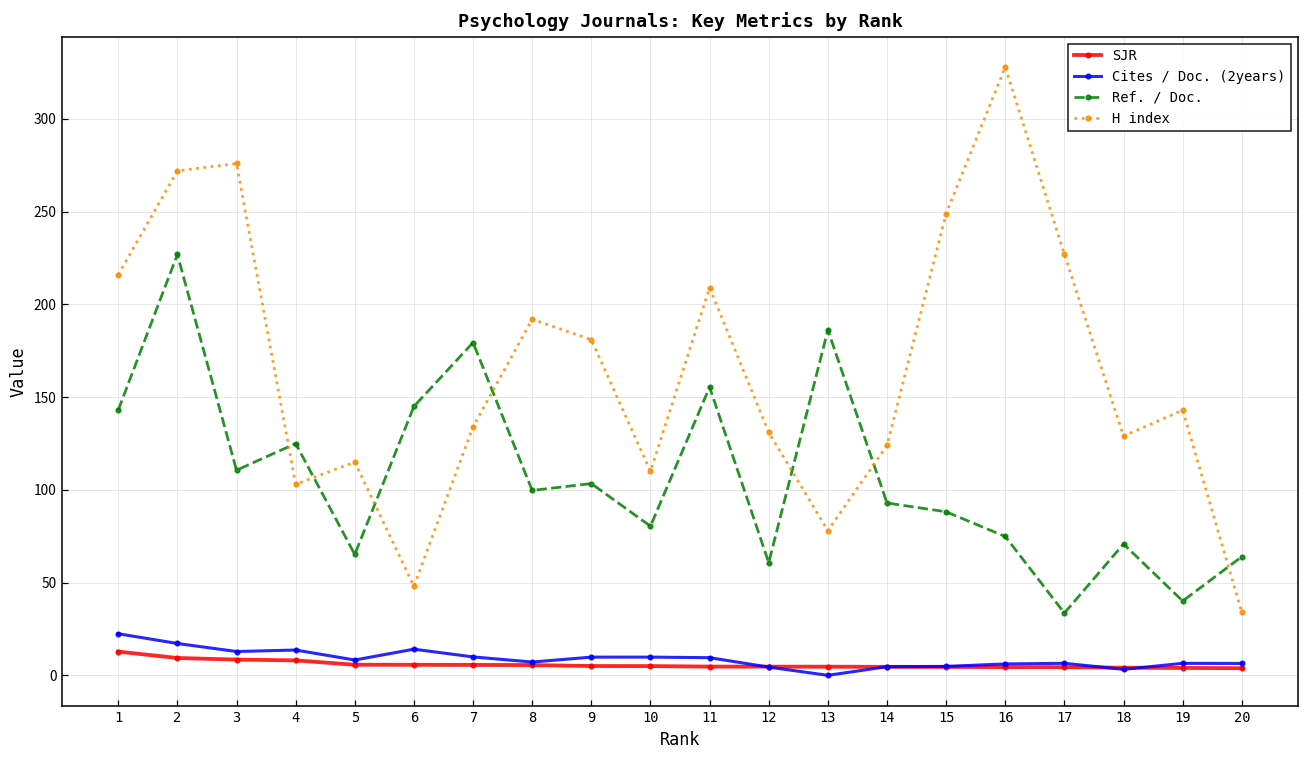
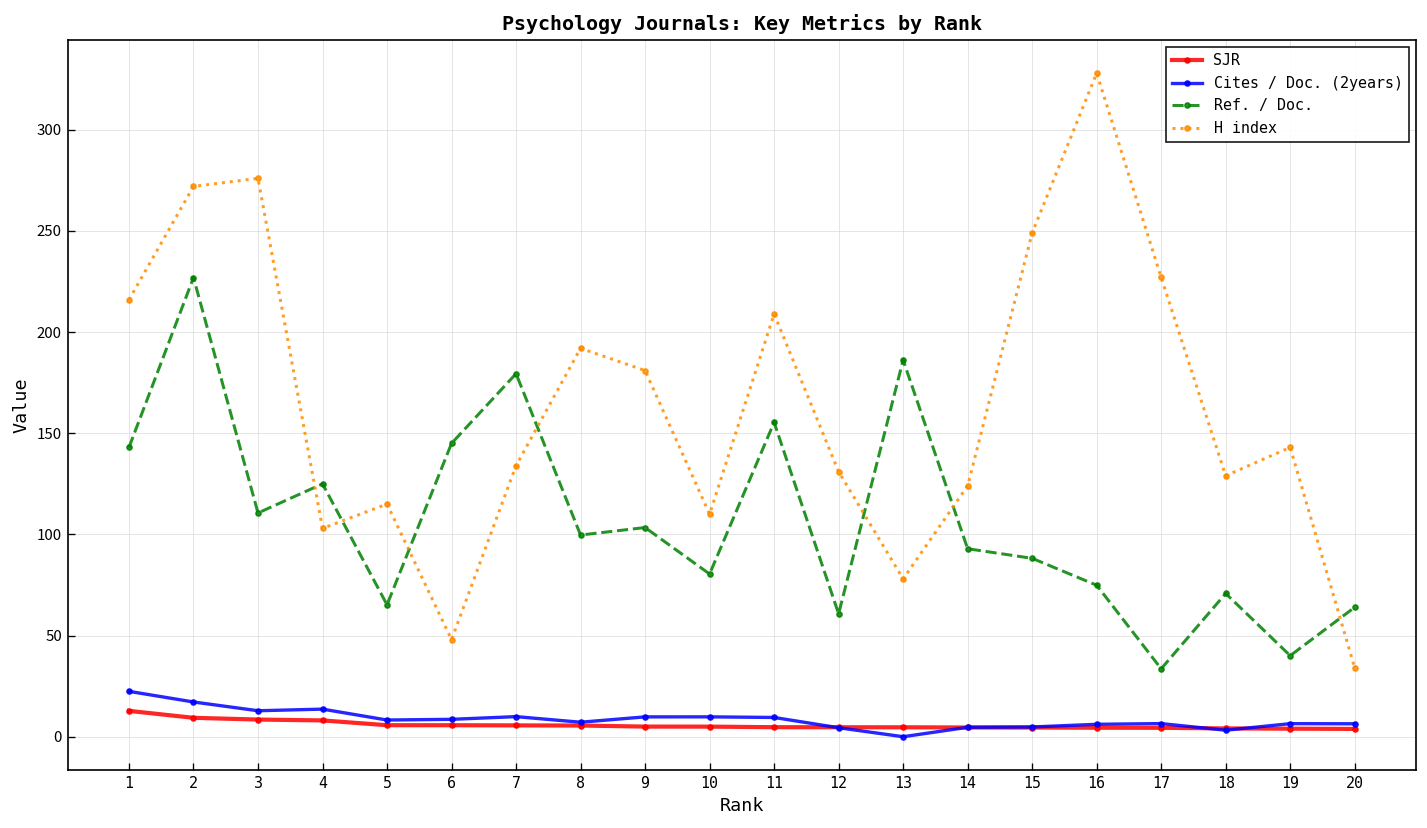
Cites / Doc. (2years), 6: 14 -> 9
